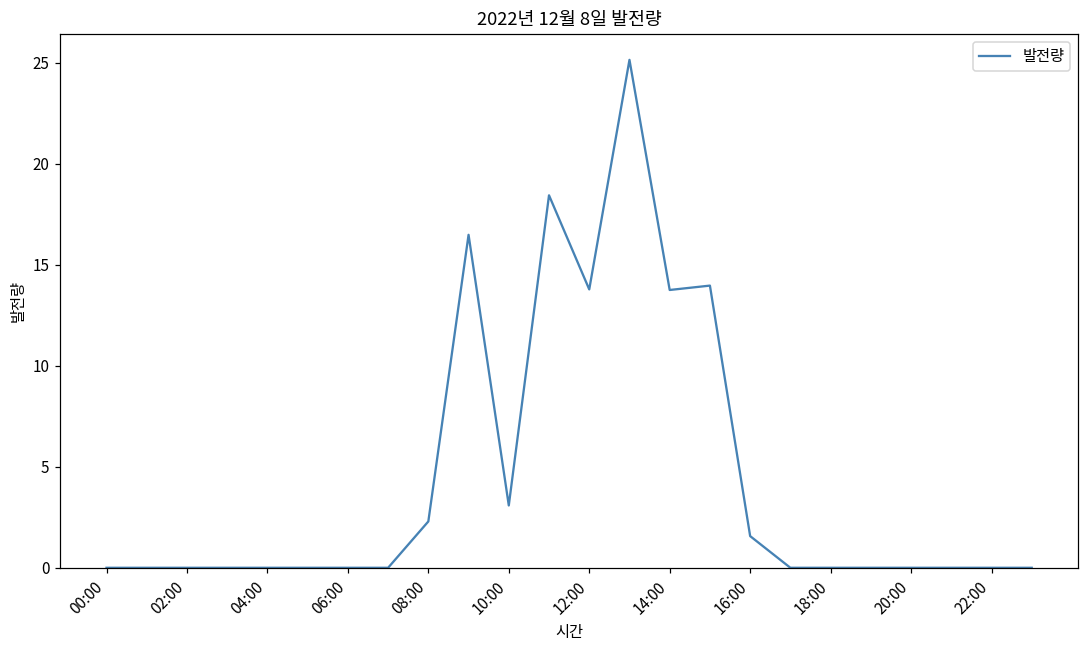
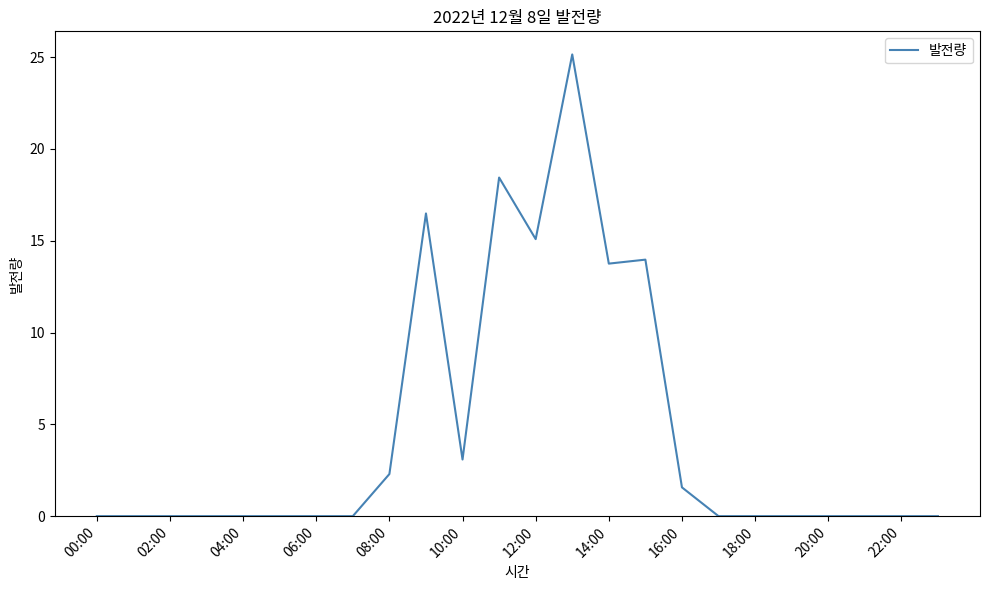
12:00: 13.8 -> 15.1
